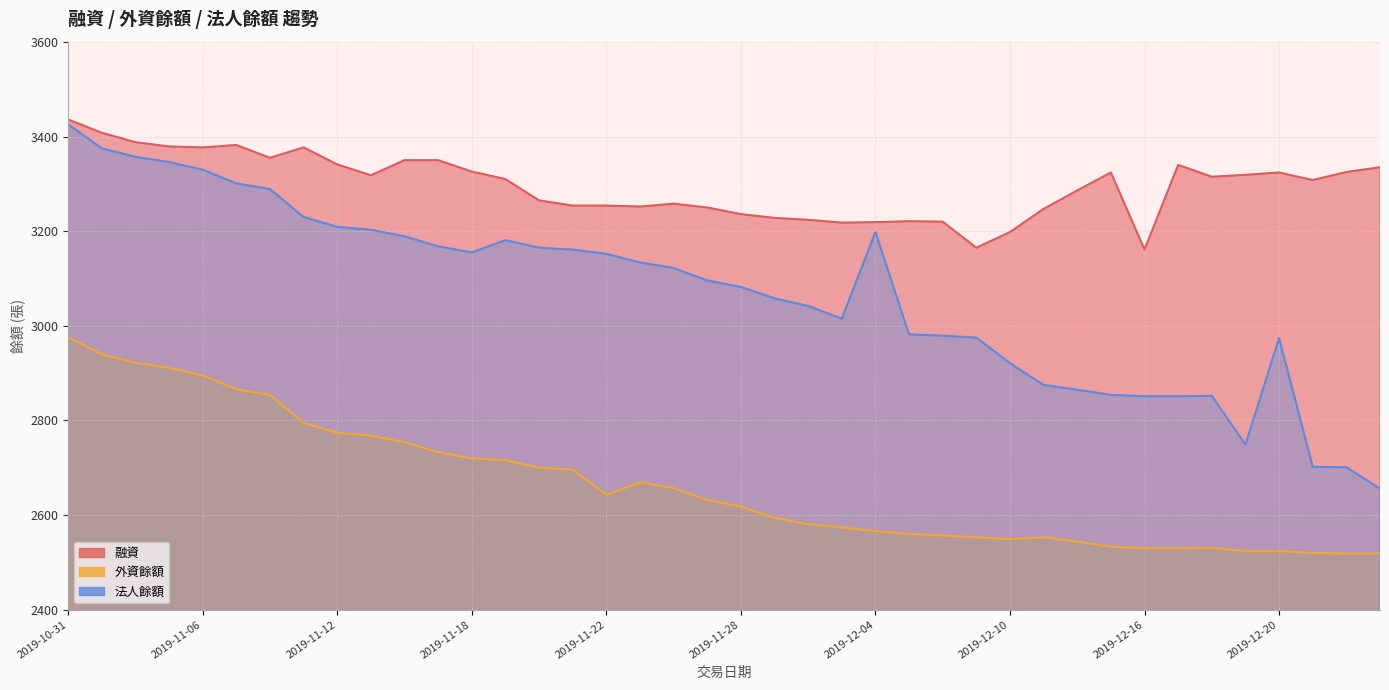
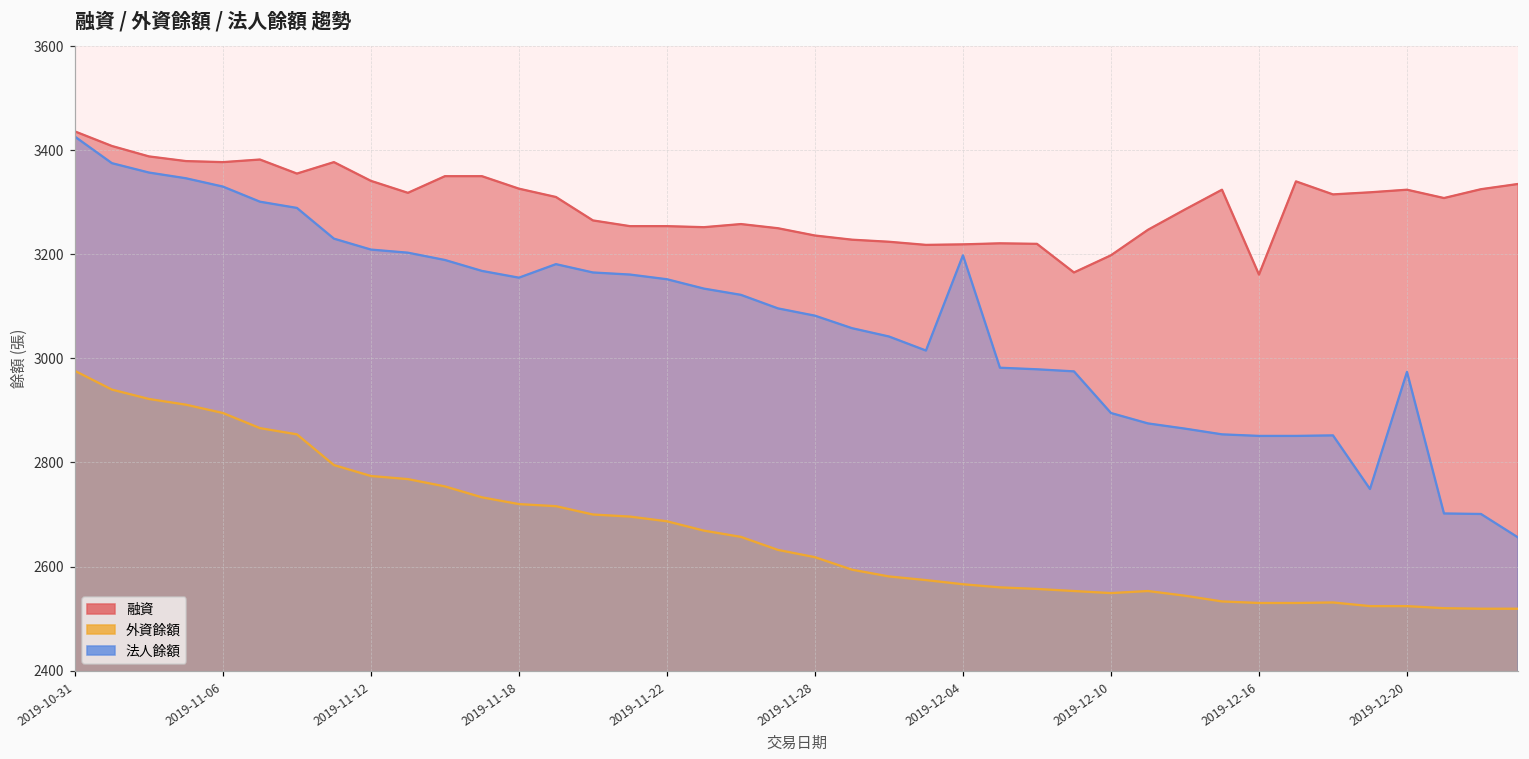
外資餘額, 2019-11-22: 2640 -> 2690
法人餘額, 2019-12-10: 2920 -> 2900
